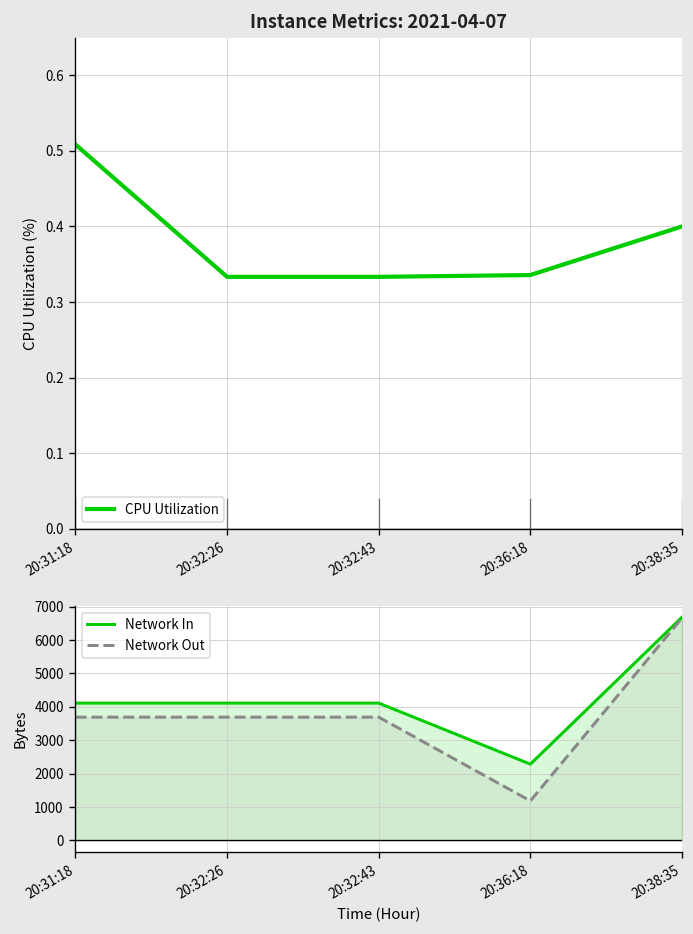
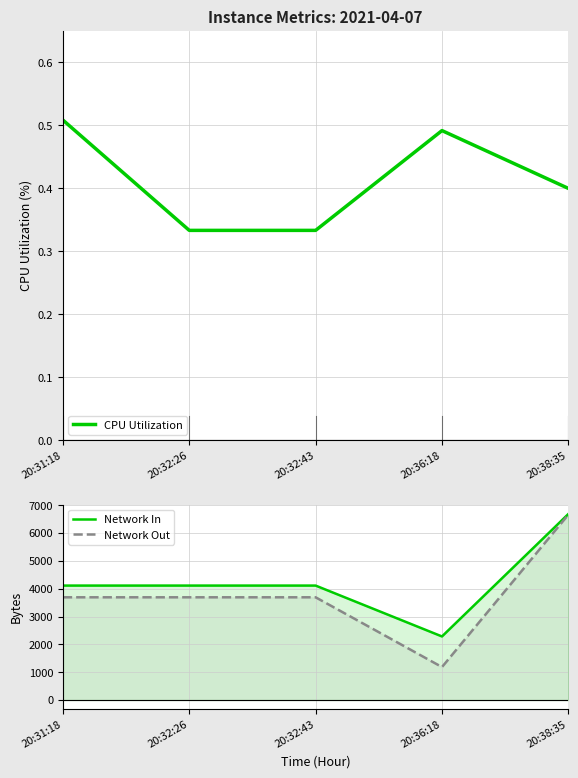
Instance Metrics: 2021-04-07, 20:36:18: 0.34 -> 0.49
